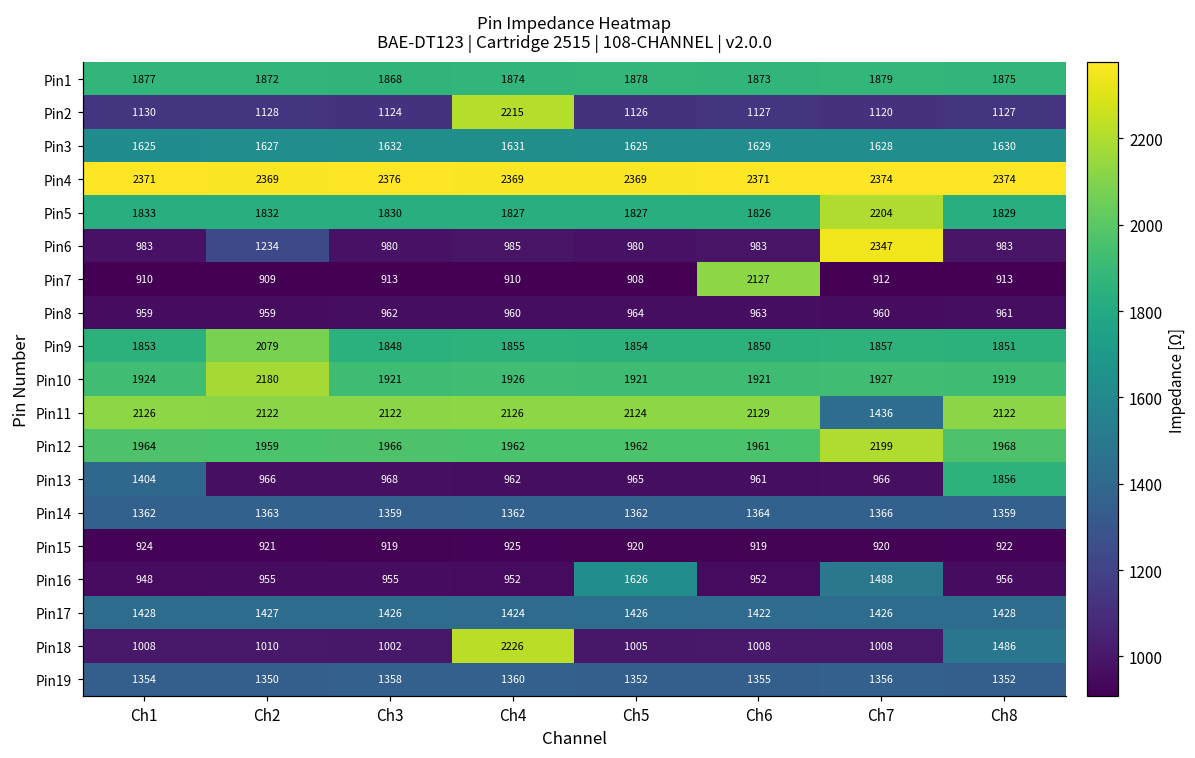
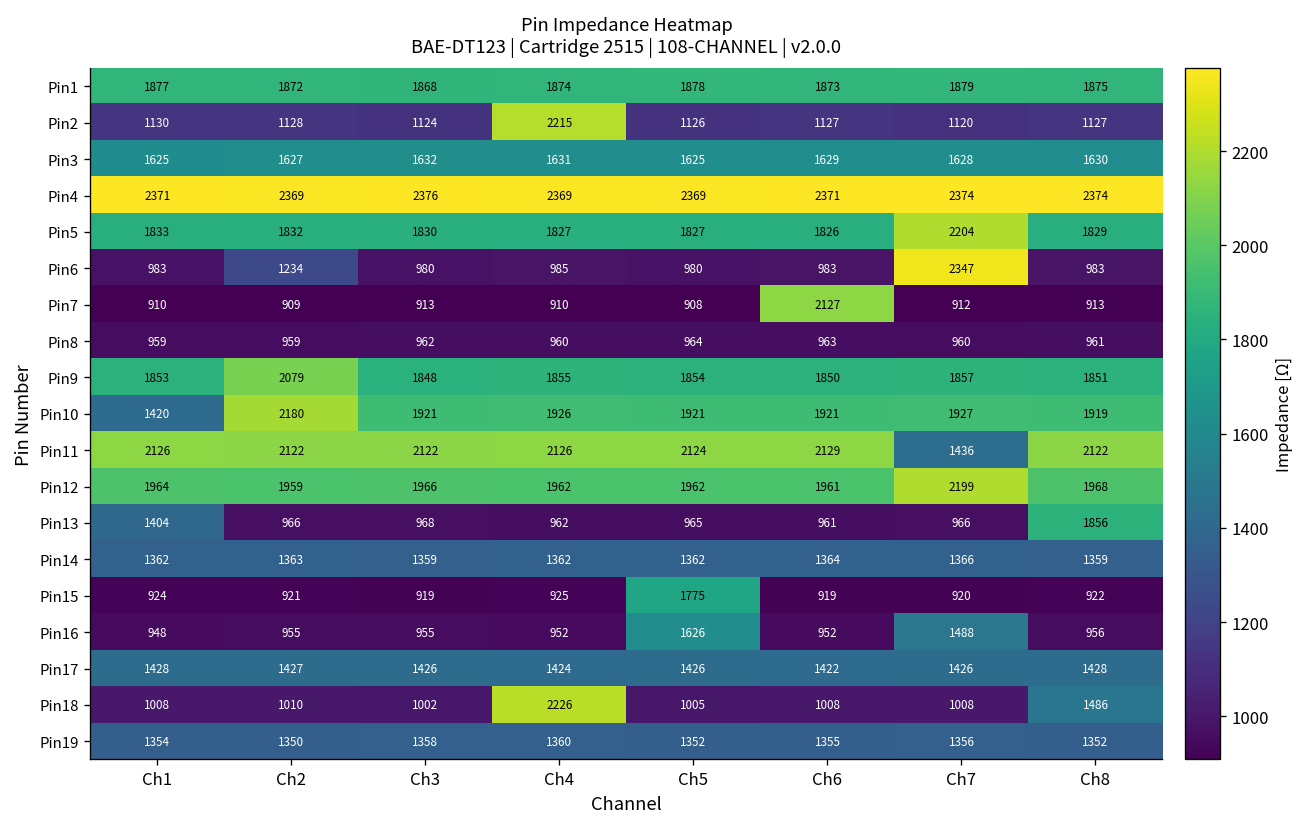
Pin10, Ch1: 1924 -> 1420
Pin15, Ch5: 920 -> 1775
